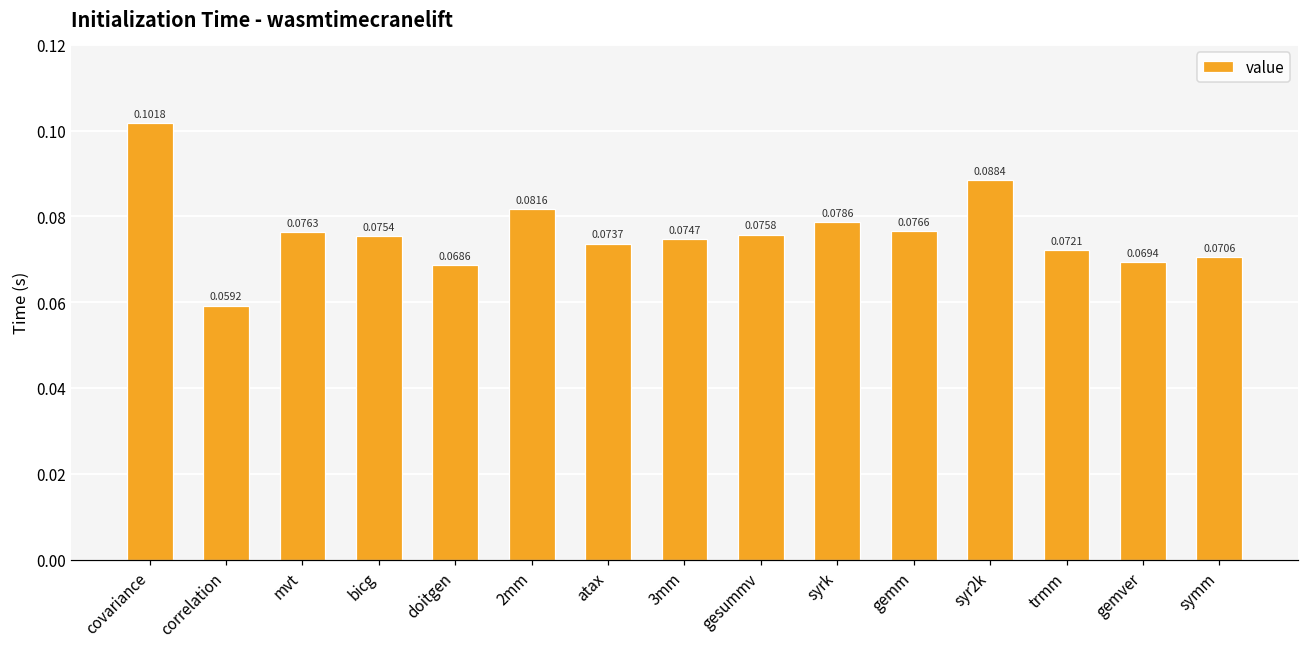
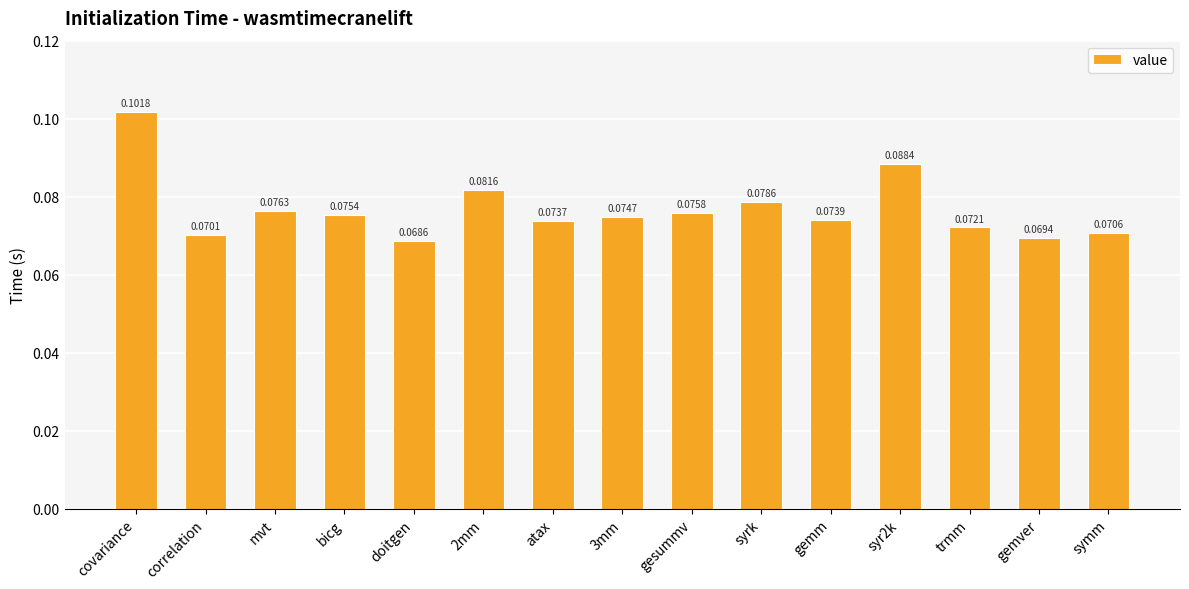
correlation: 0.0592 -> 0.0701
gemm: 0.0766 -> 0.0739
